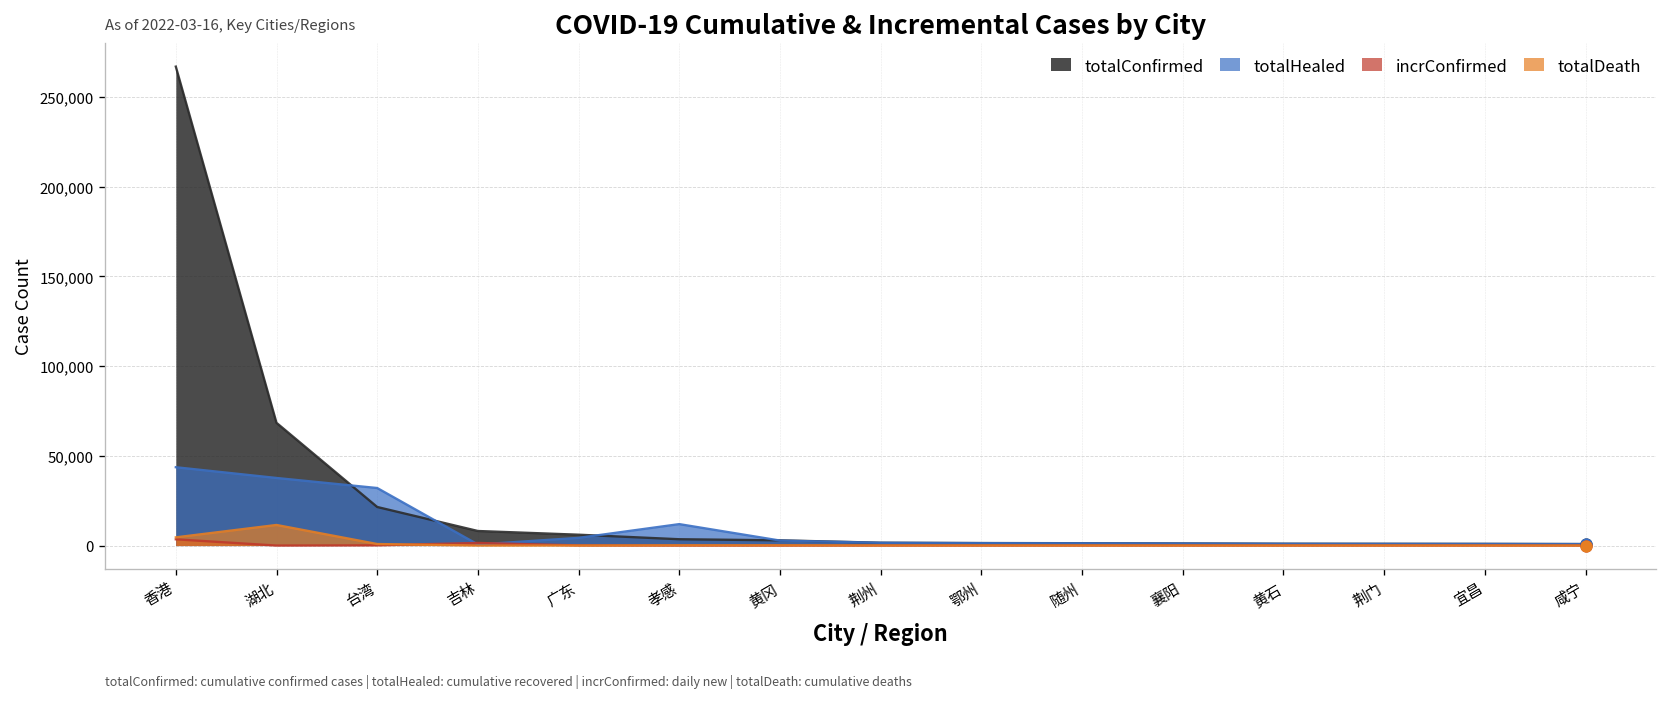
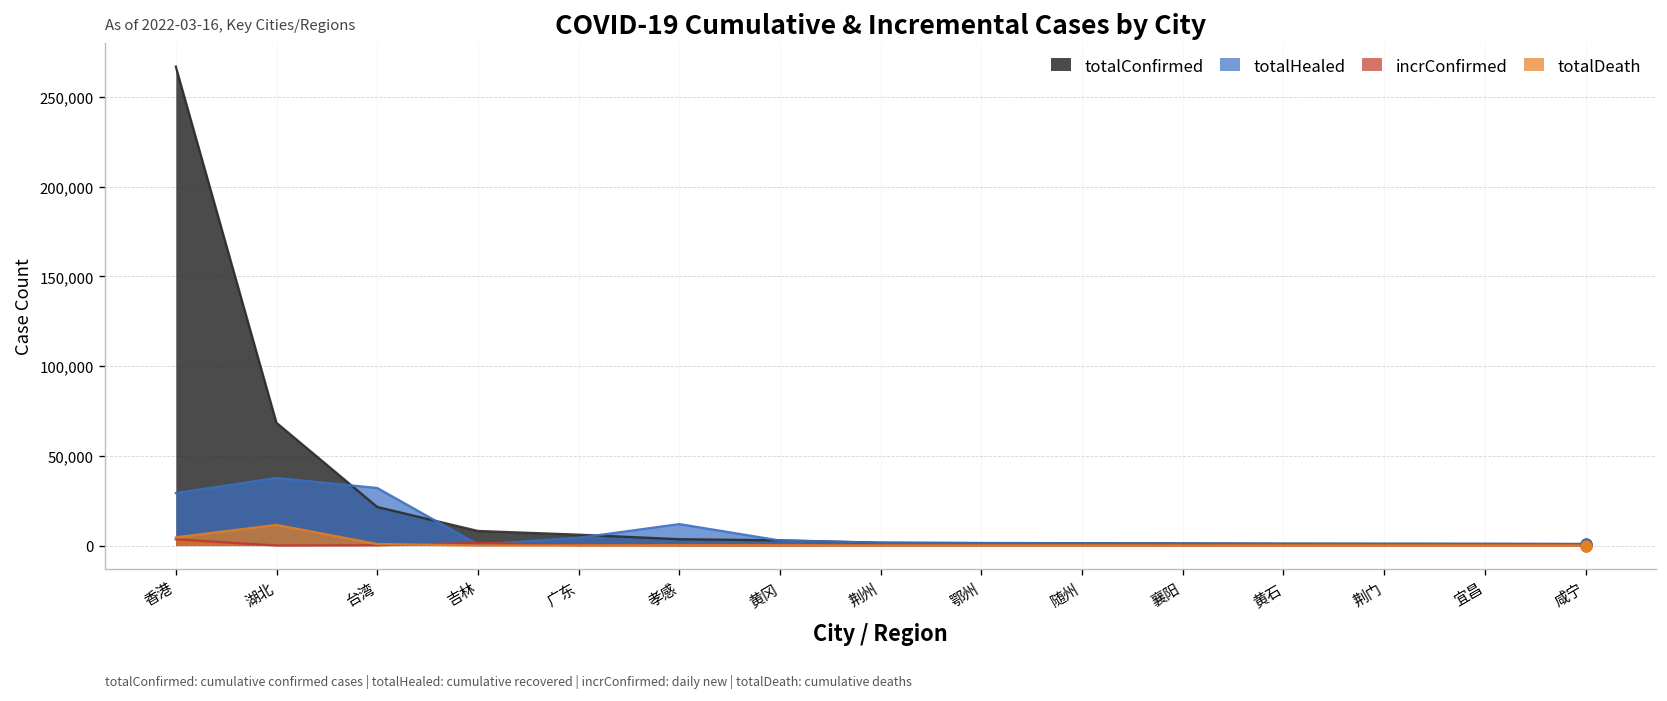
totalHealed, 香港: 44,000 -> 29,000
